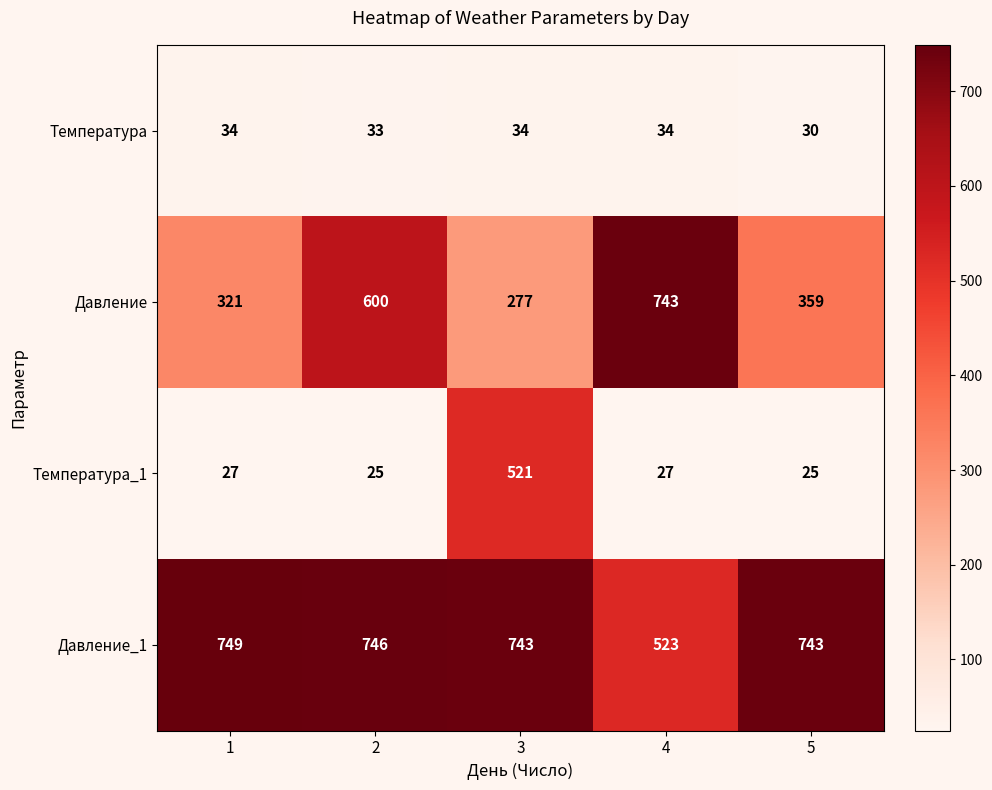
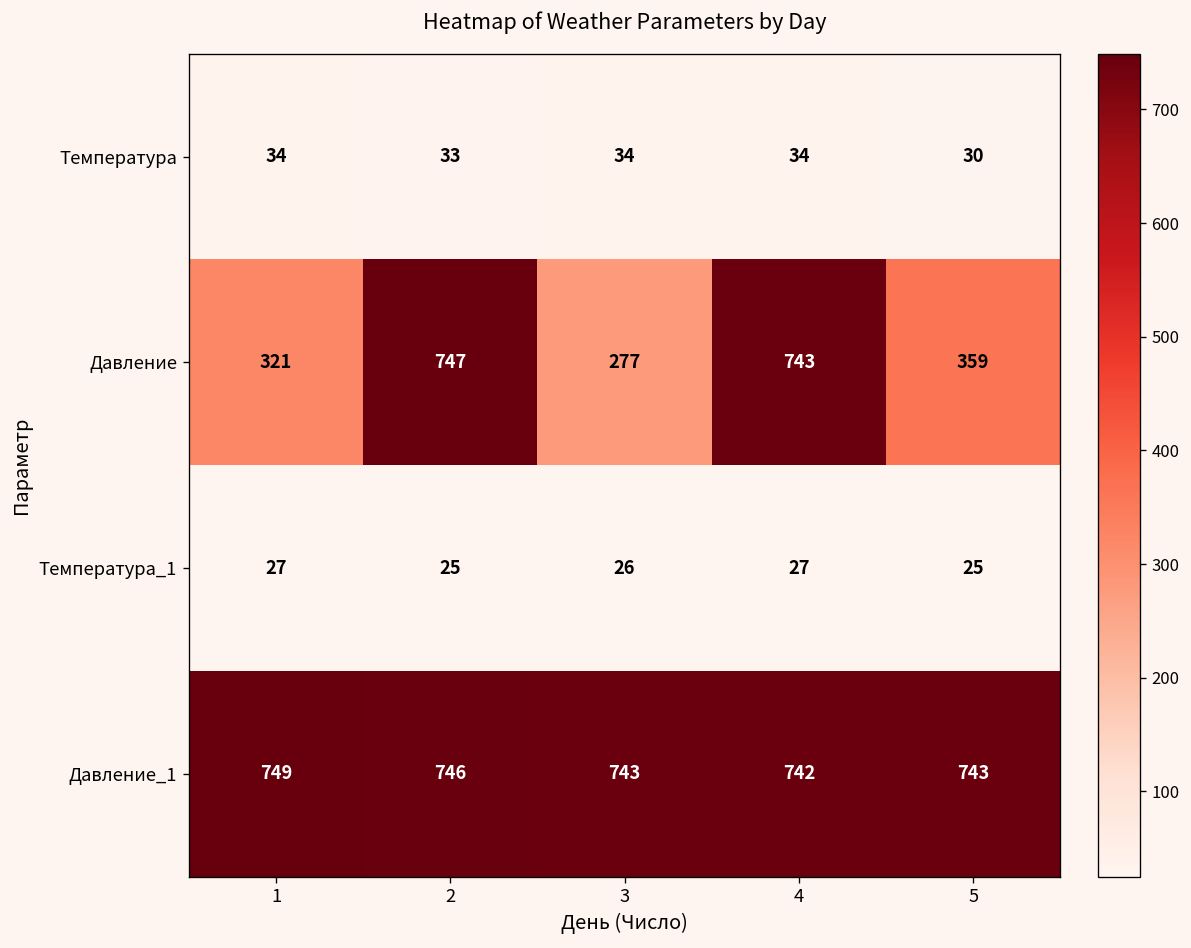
Давление, 2: 600 -> 747
Температура_1, 3: 521 -> 26
Давление_1, 4: 523 -> 742
